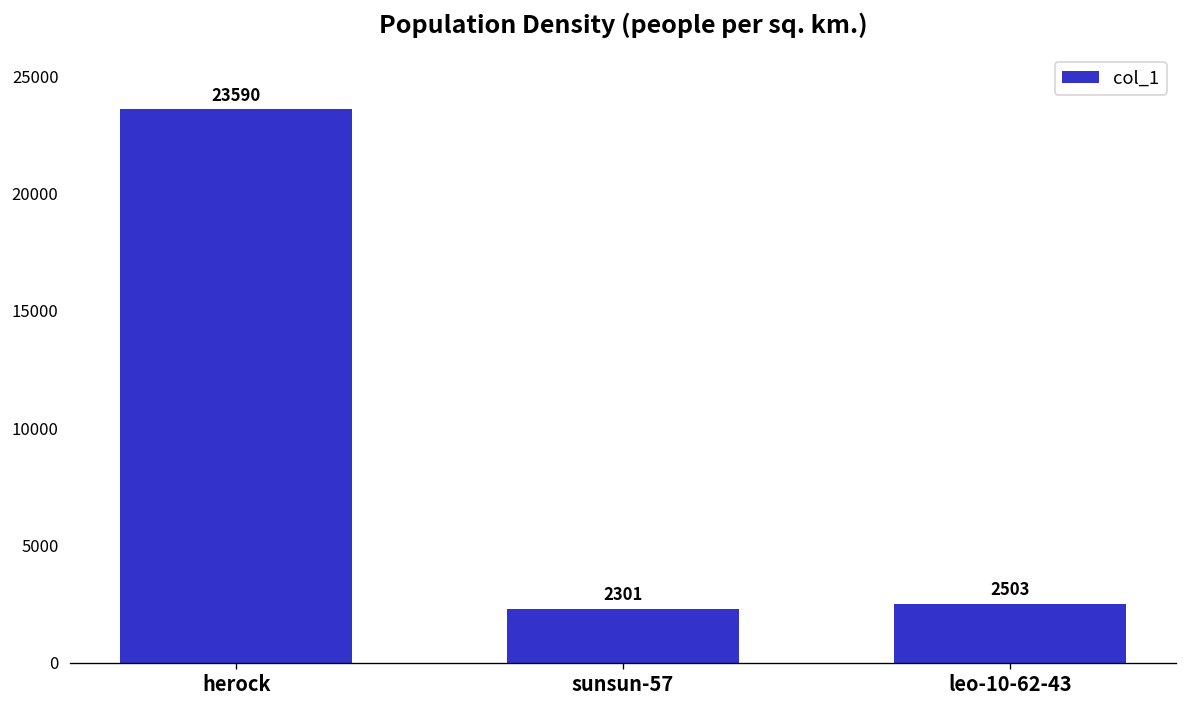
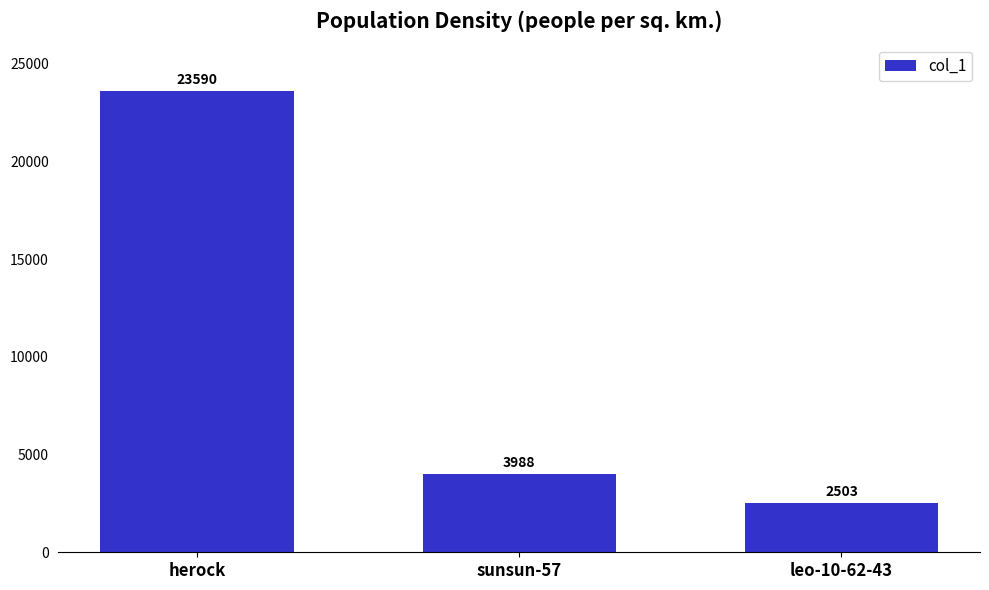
sunsun-57: 2301 -> 3988
